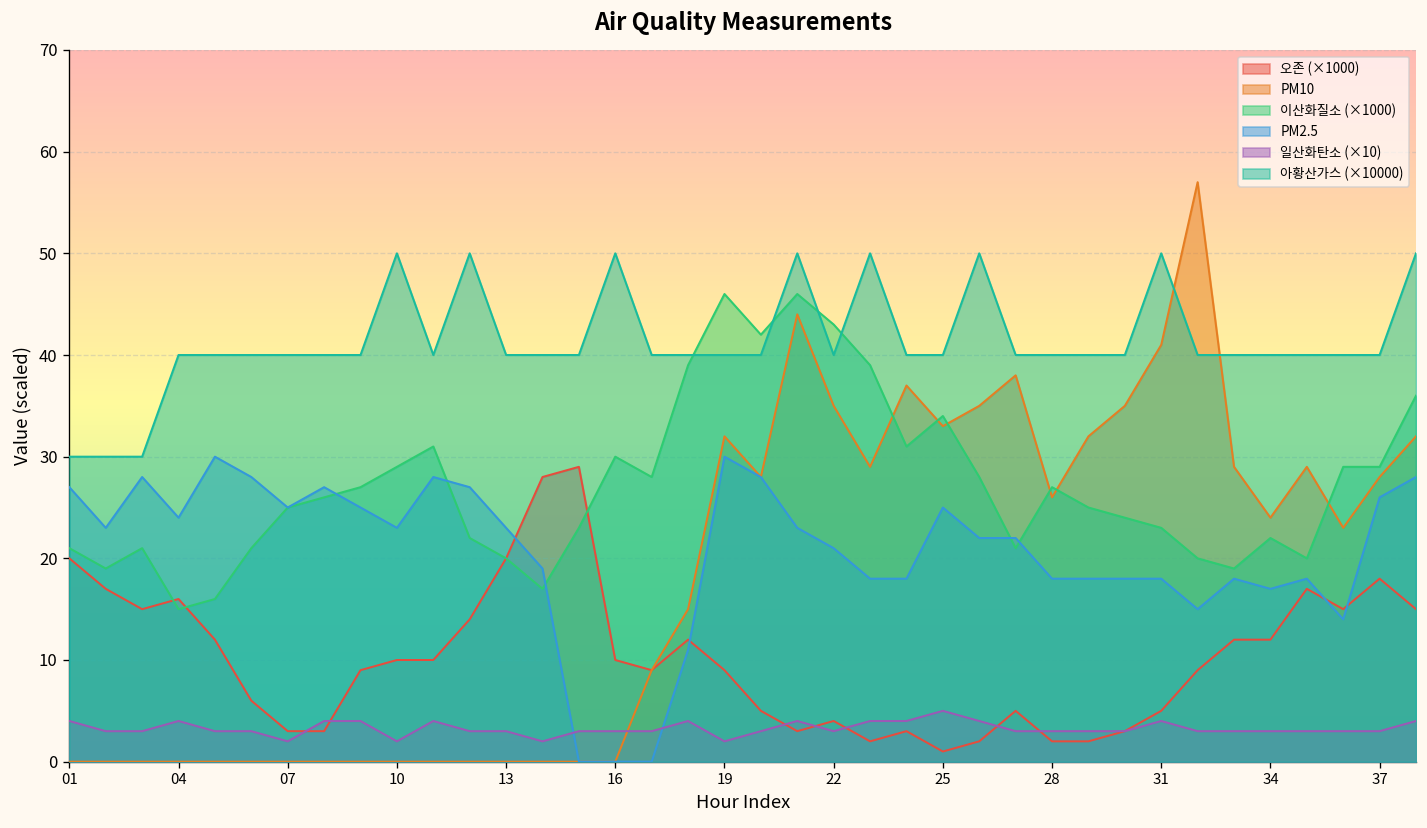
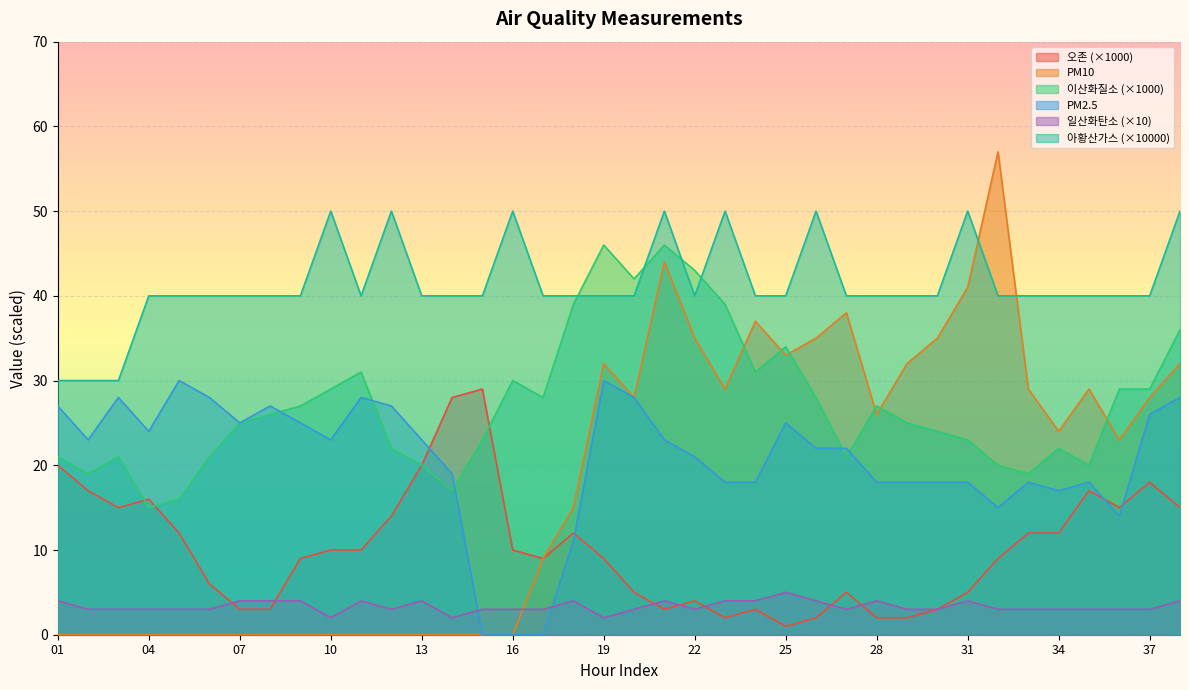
일산화탄소 (×10), 04: 4 -> 3
일산화탄소 (×10), 07: 2 -> 4
일산화탄소 (×10), 13: 3 -> 4
일산화탄소 (×10), 28: 3 -> 4
